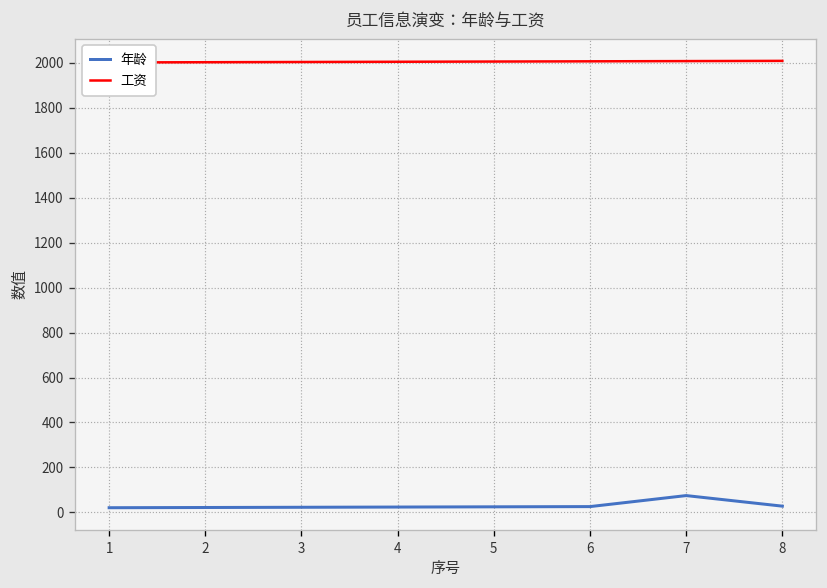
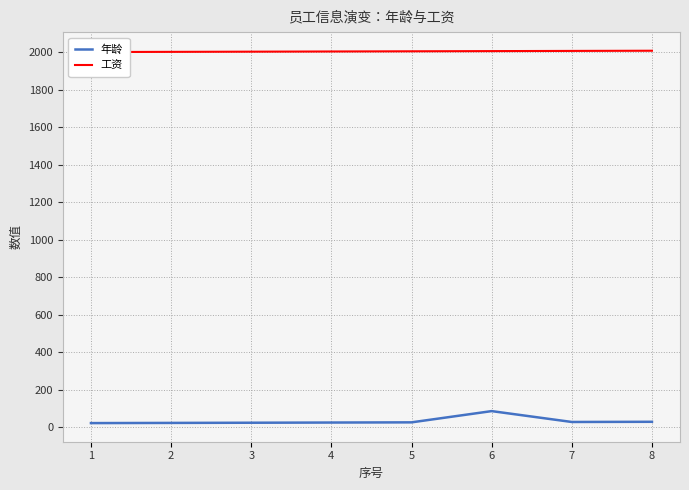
年龄, 6: 30 -> 90
年龄, 7: 80 -> 30
